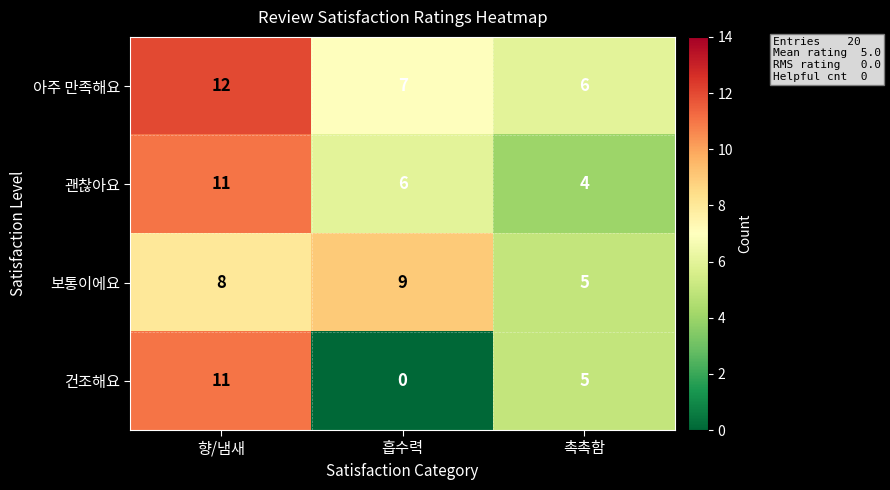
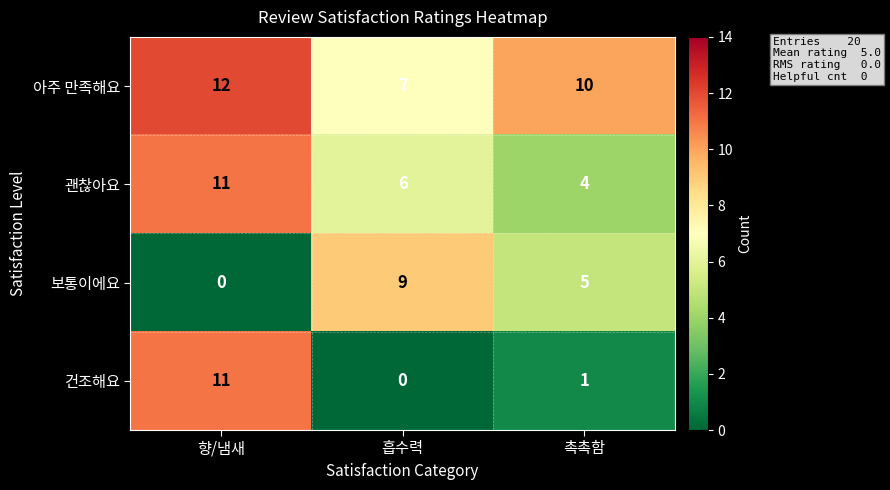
아주 만족해요, 촉촉함: 6 -> 10
보통이에요, 향/냄새: 8 -> 0
건조해요, 촉촉함: 5 -> 1
